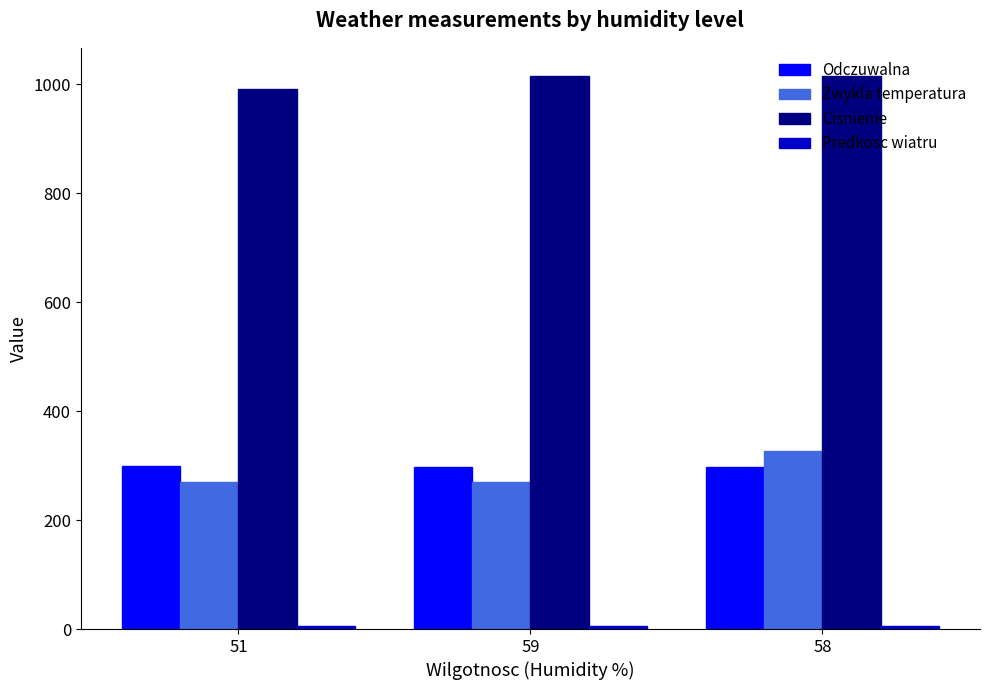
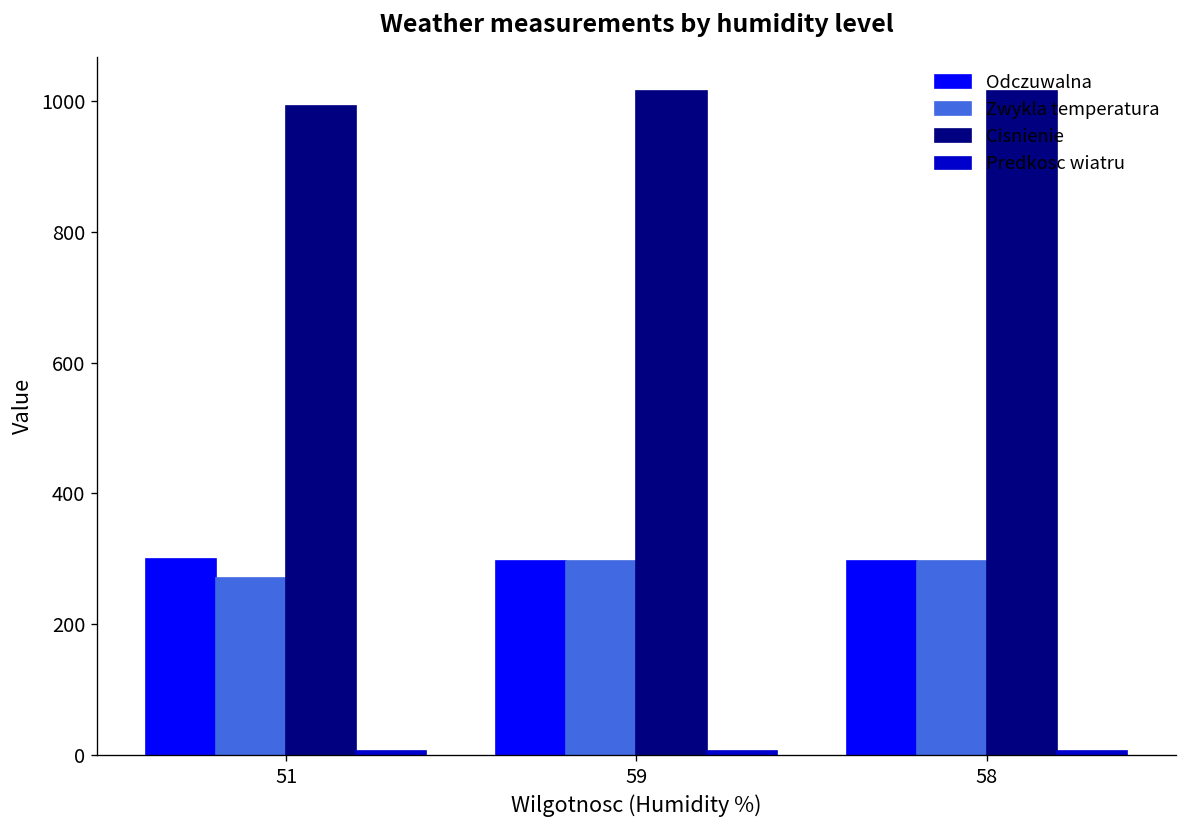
Zwykla temperatura, 59: 270 -> 300
Zwykla temperatura, 58: 330 -> 300
